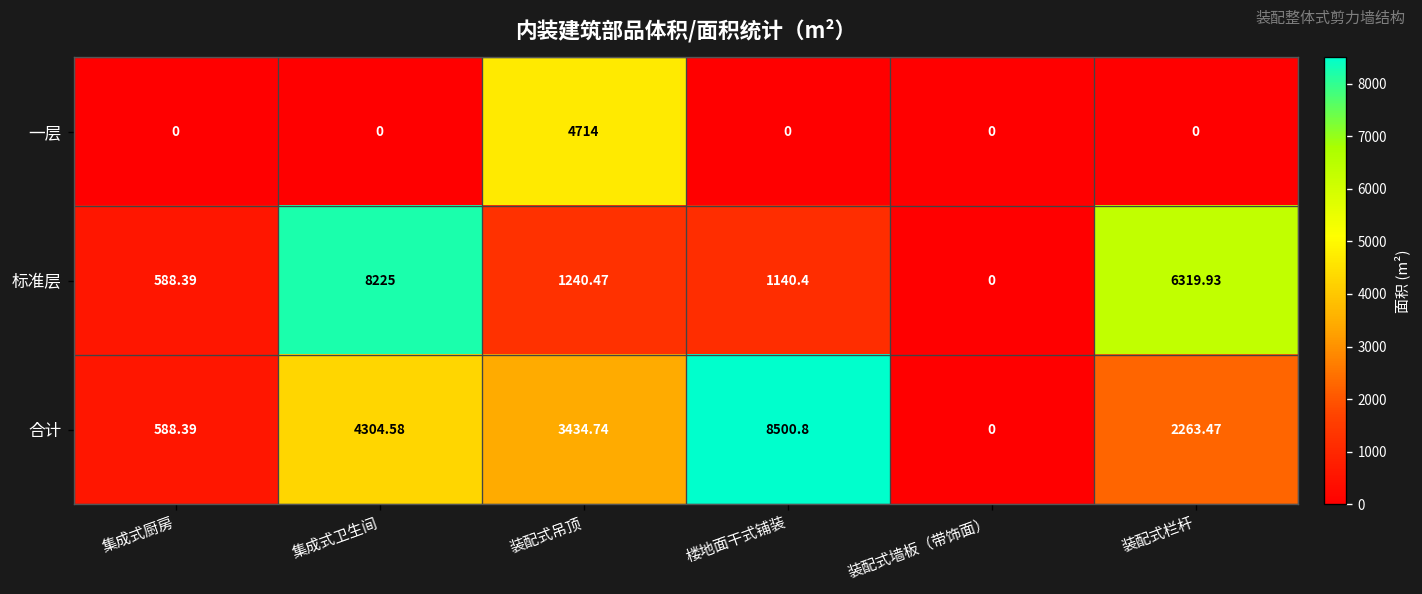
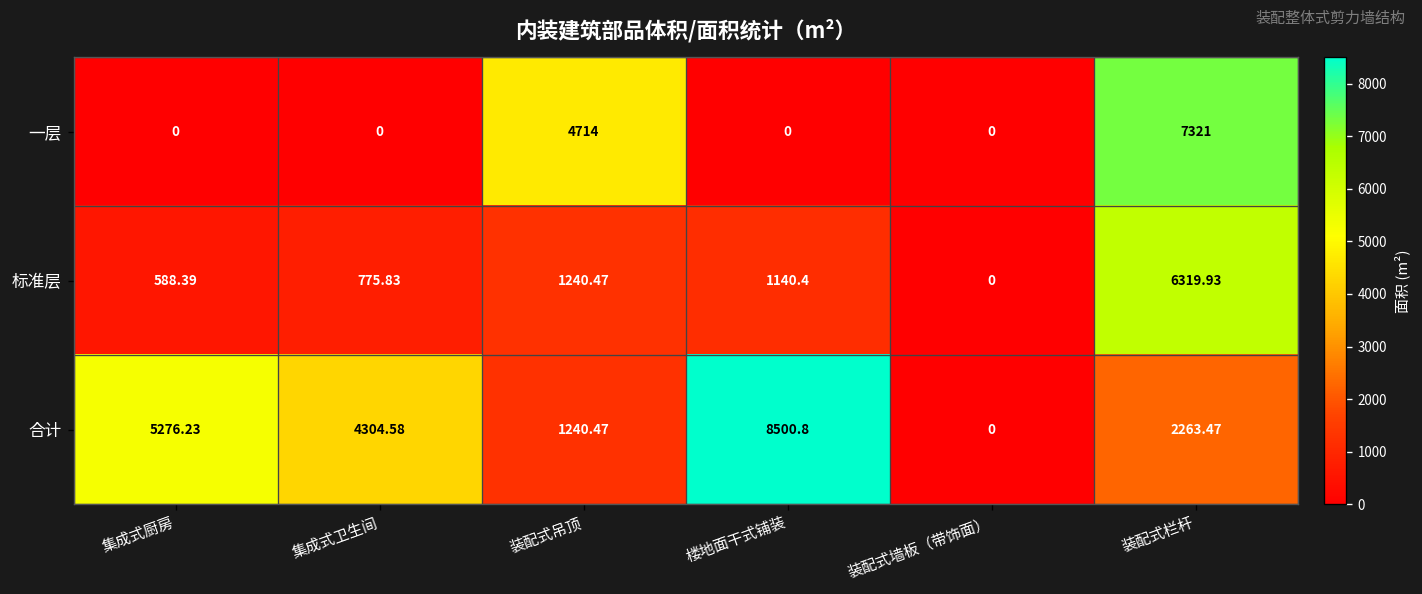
一层, 装配式栏杆: 0 -> 7321
标准层, 集成式卫生间: 8225 -> 775.83
合计, 集成式厨房: 588.39 -> 5276.23
合计, 装配式吊顶: 3434.74 -> 1240.47
